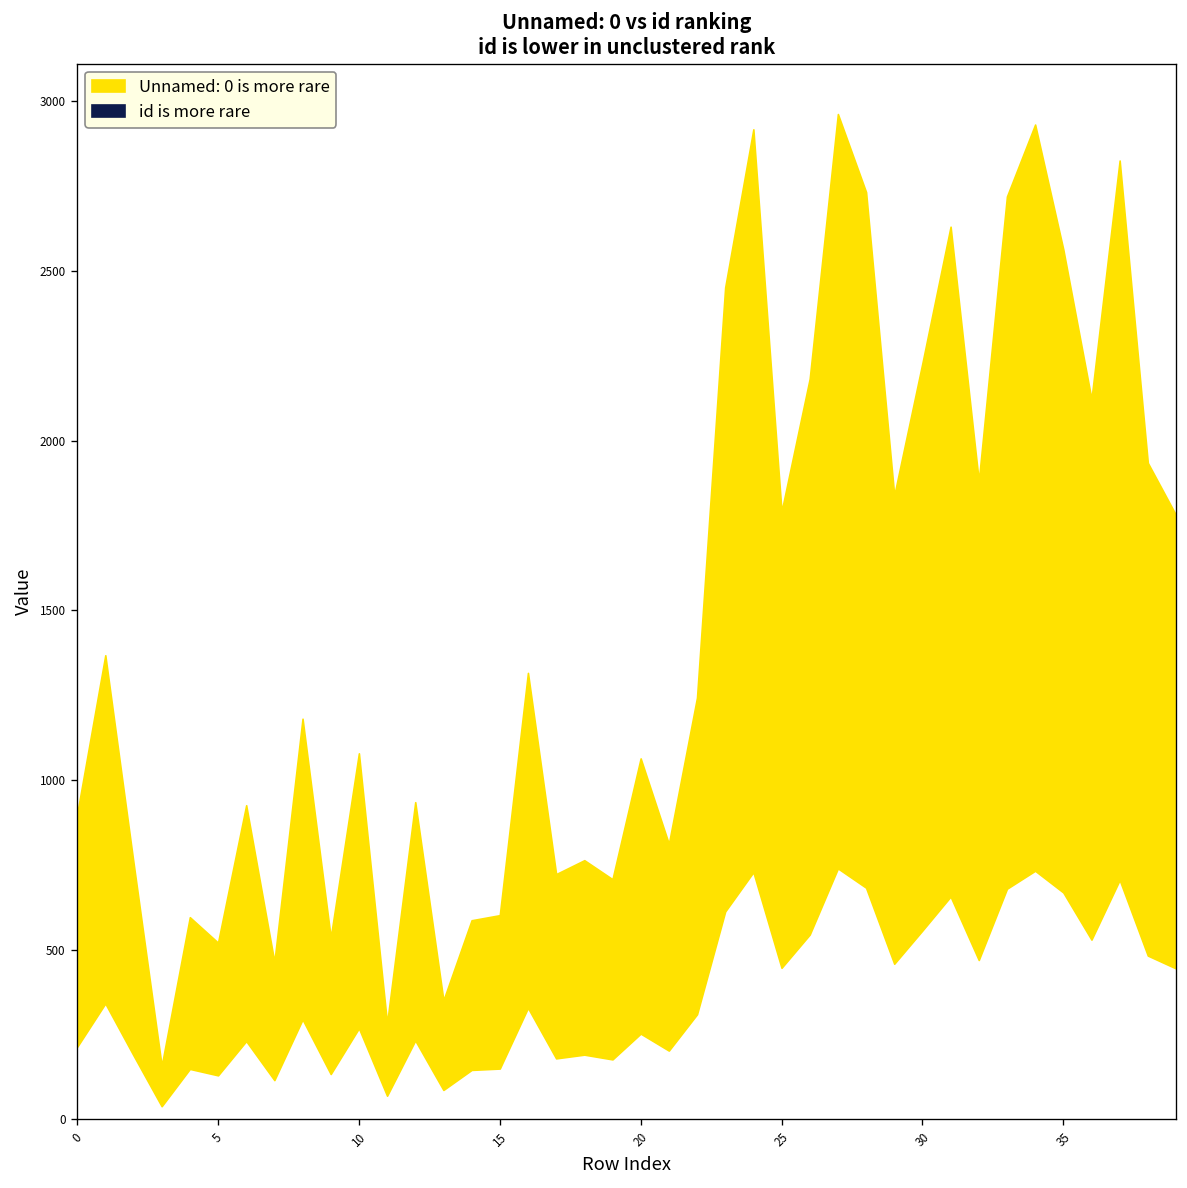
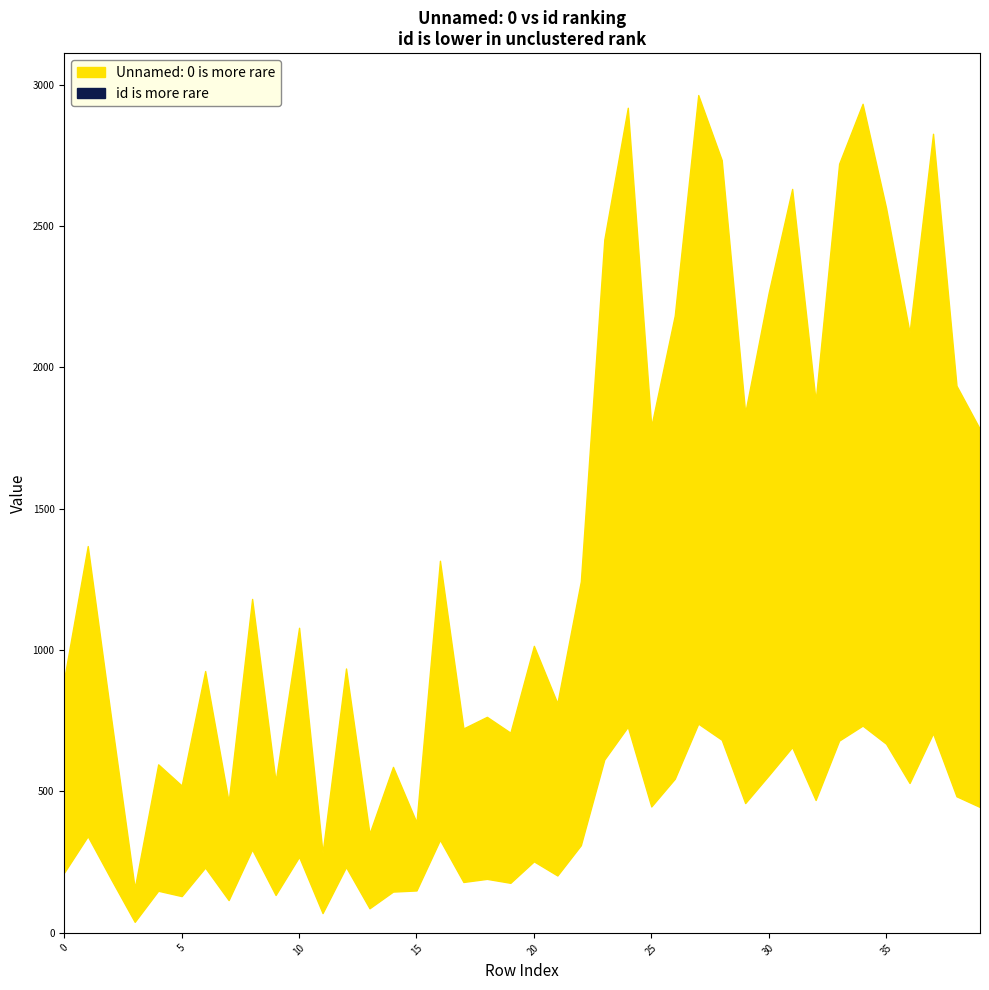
Unnamed: 0 is more rare, 15: 600 -> 390
Unnamed: 0 is more rare, 20: 1060 -> 1020
Unnamed: 0 is more rare, 30: 2230 -> 2260
